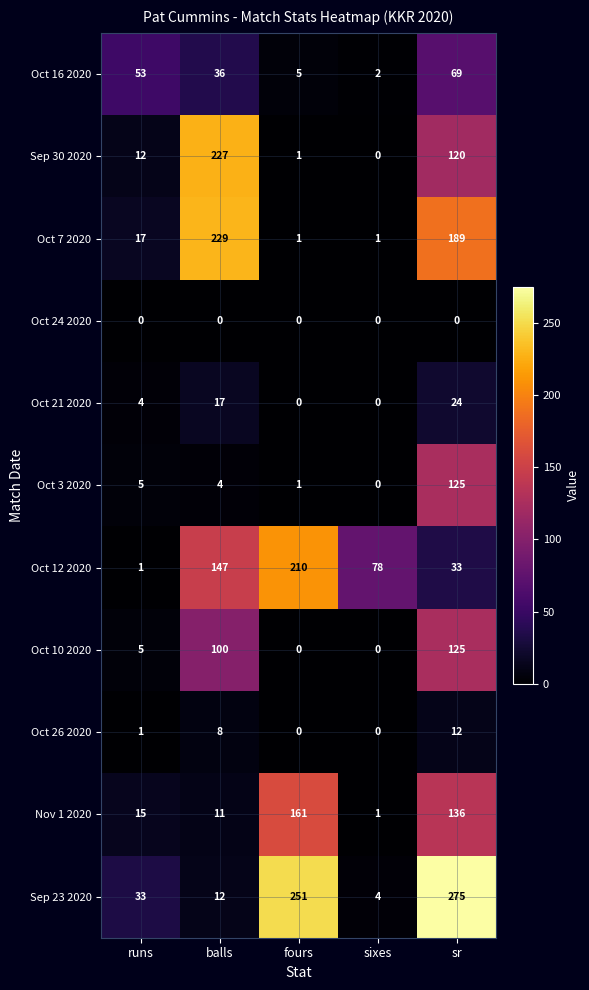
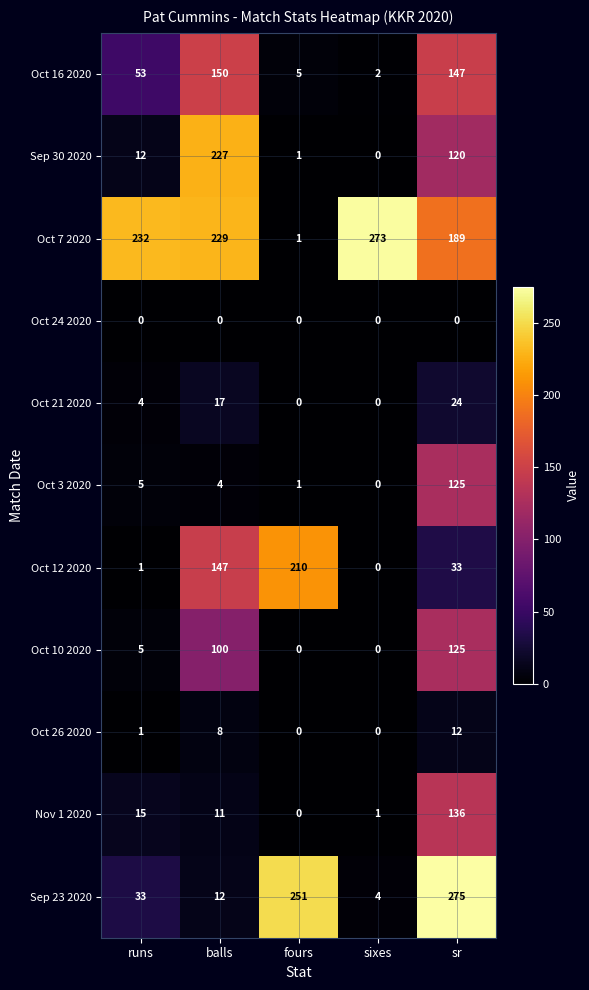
Oct 16 2020, balls: 36 -> 150
Oct 16 2020, sr: 69 -> 147
Oct 7 2020, runs: 17 -> 232
Oct 7 2020, sixes: 1 -> 273
Oct 12 2020, sixes: 78 -> 0
Nov 1 2020, fours: 161 -> 0
